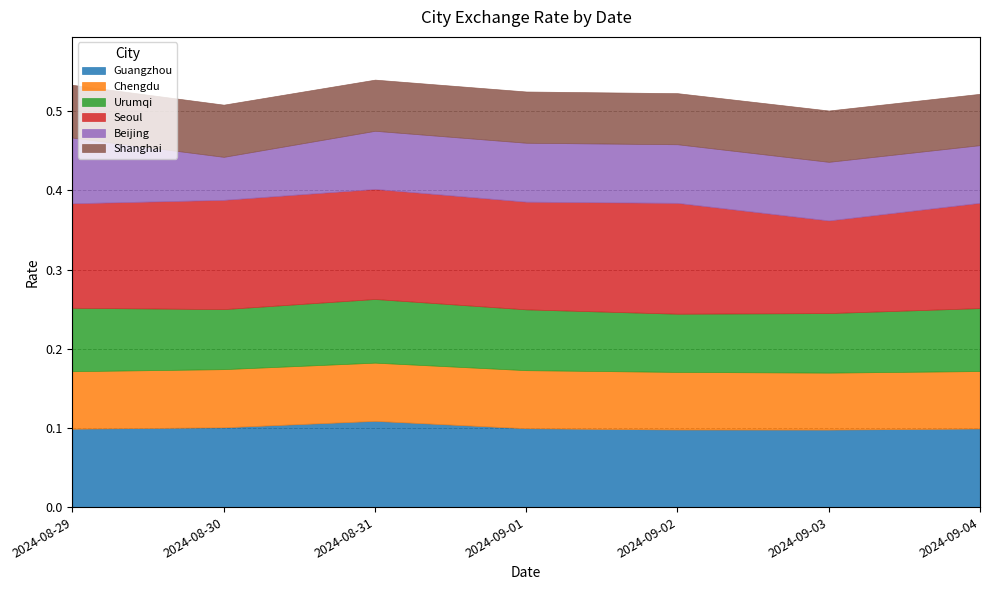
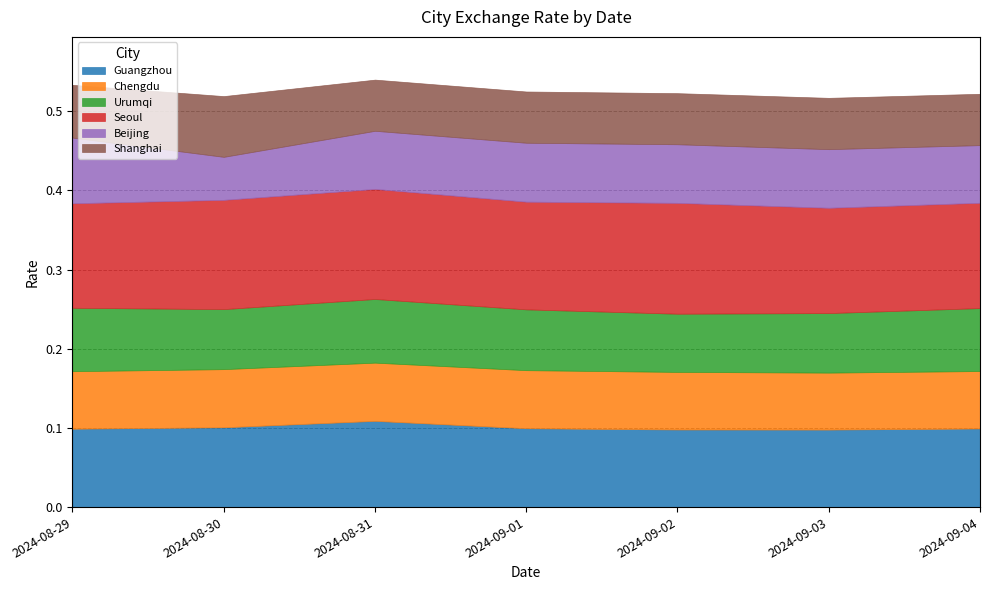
Shanghai, 2024-08-30: 0.07 -> 0.08
Seoul, 2024-09-03: 0.12 -> 0.13
